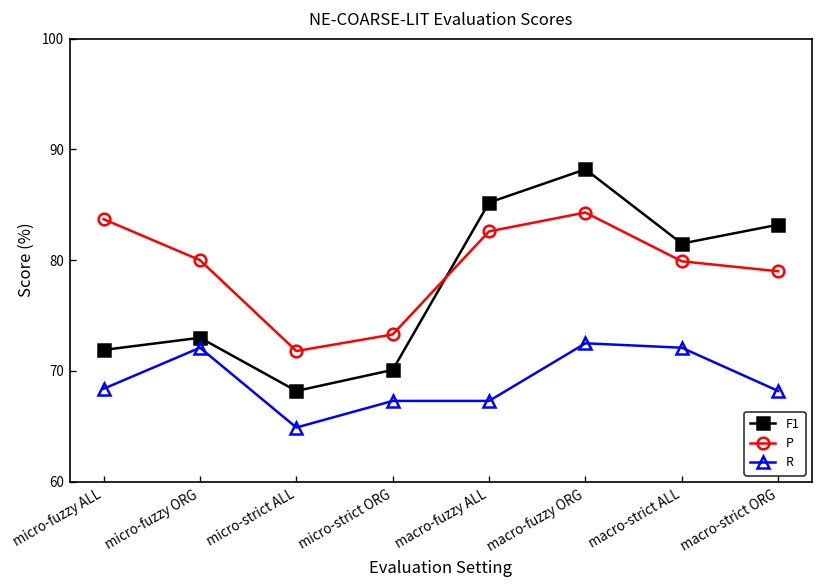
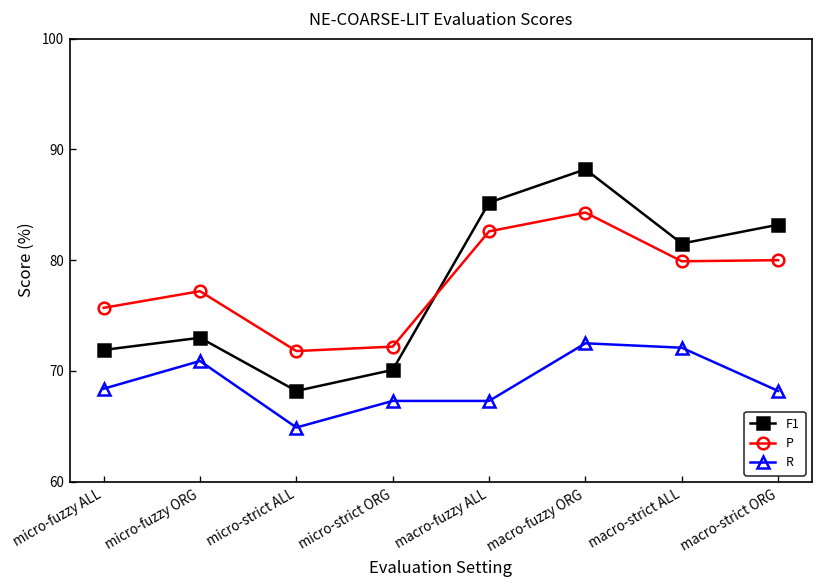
P, micro-fuzzy ALL: 84 -> 76
P, micro-fuzzy ORG: 80 -> 77
R, micro-fuzzy ORG: 72 -> 71
P, micro-strict ORG: 73 -> 72
P, macro-strict ORG: 79 -> 80
